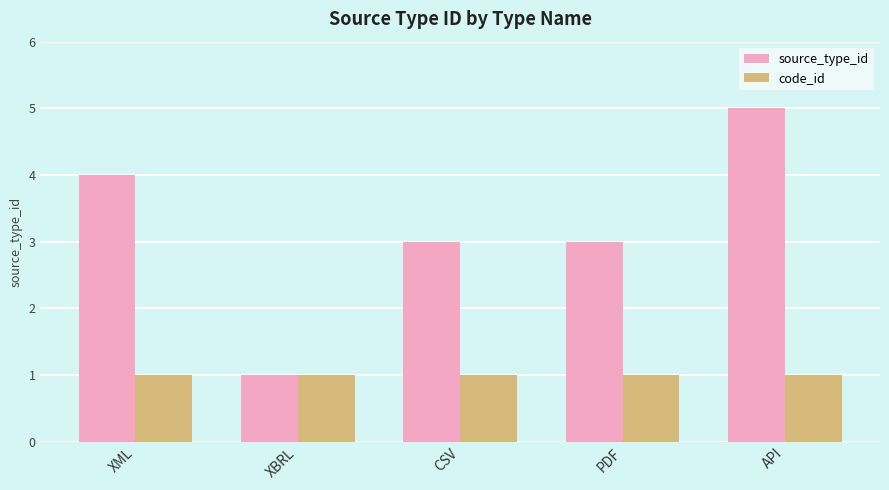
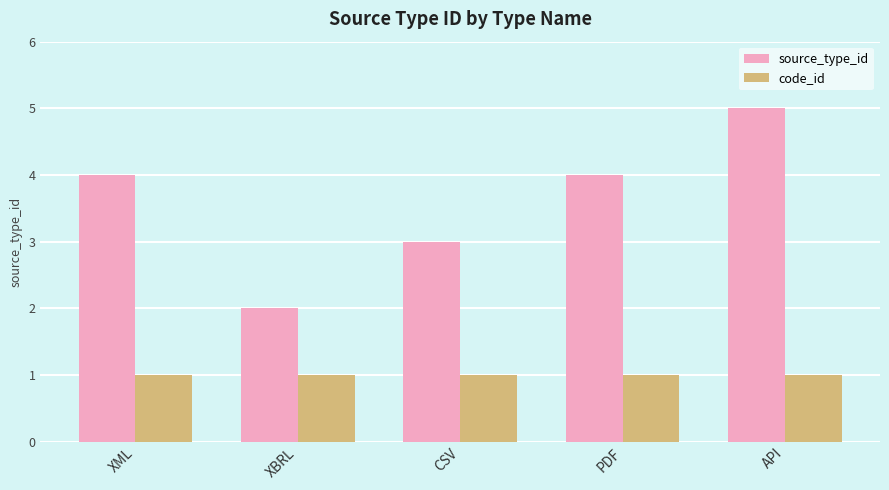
source_type_id, XBRL: 1 -> 2
source_type_id, PDF: 3 -> 4
